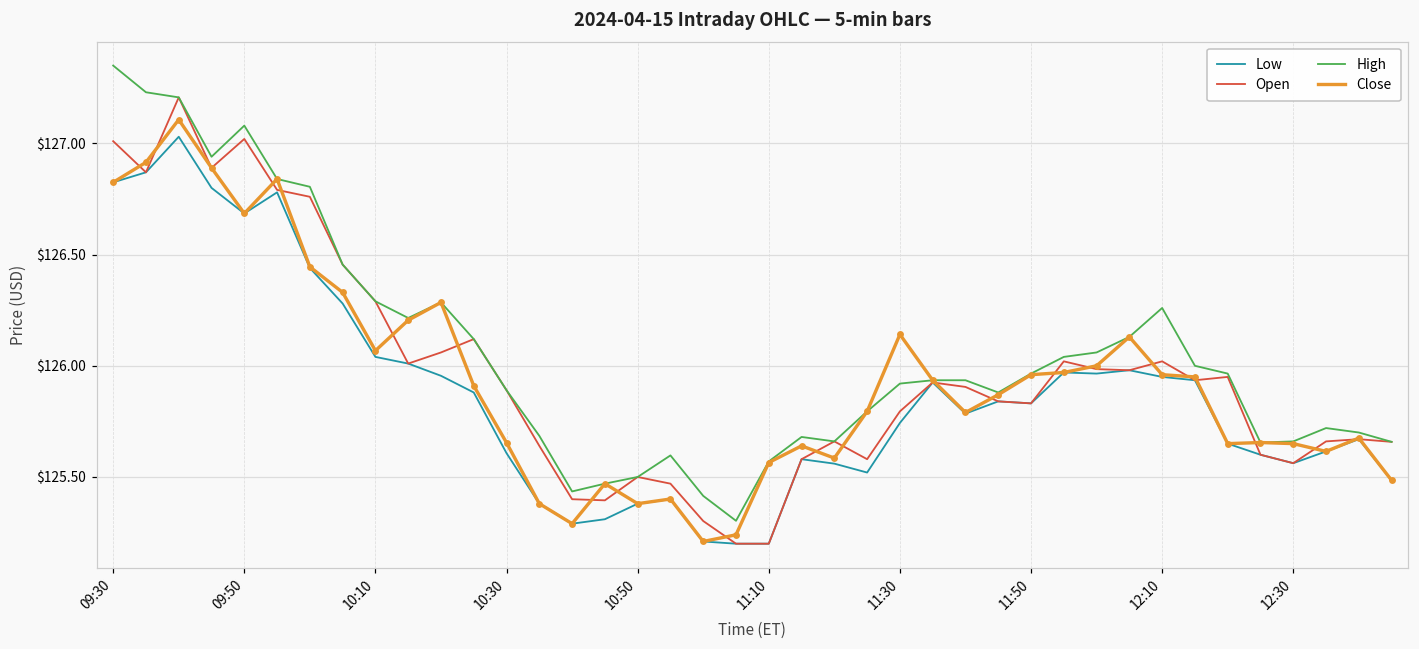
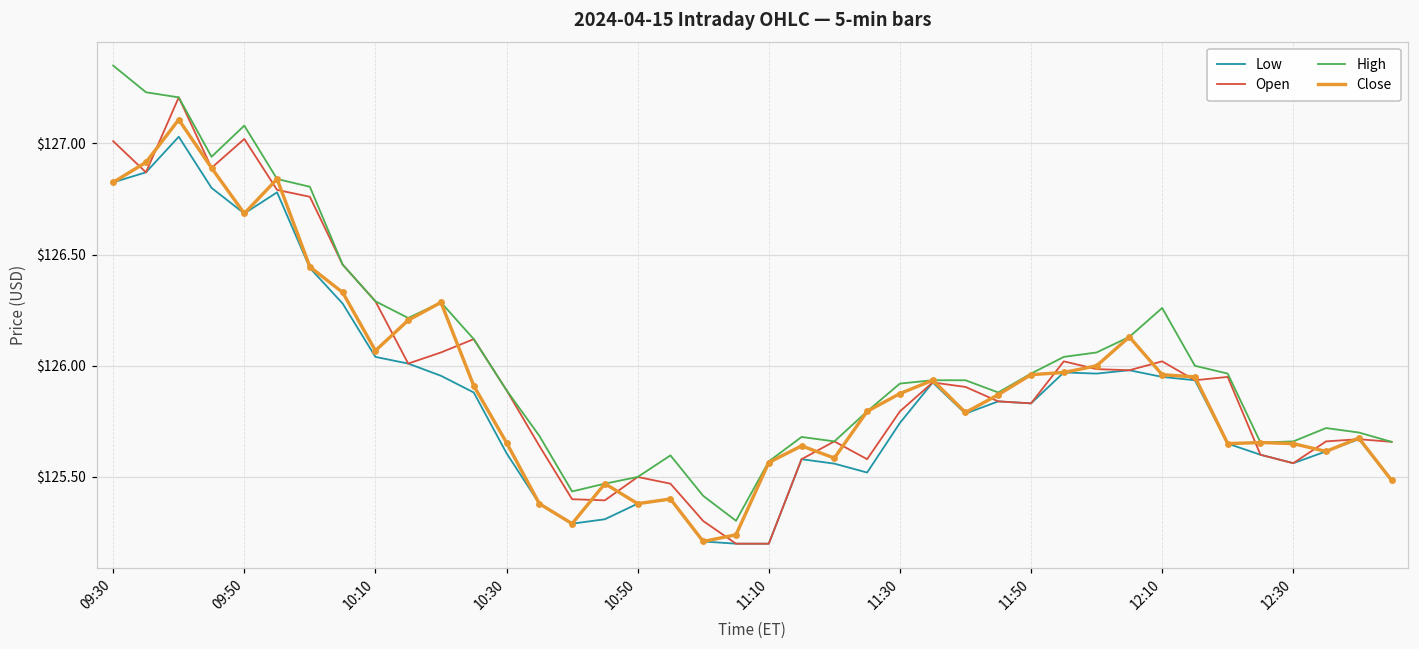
Close, 11:30: $126.14 -> $125.88
